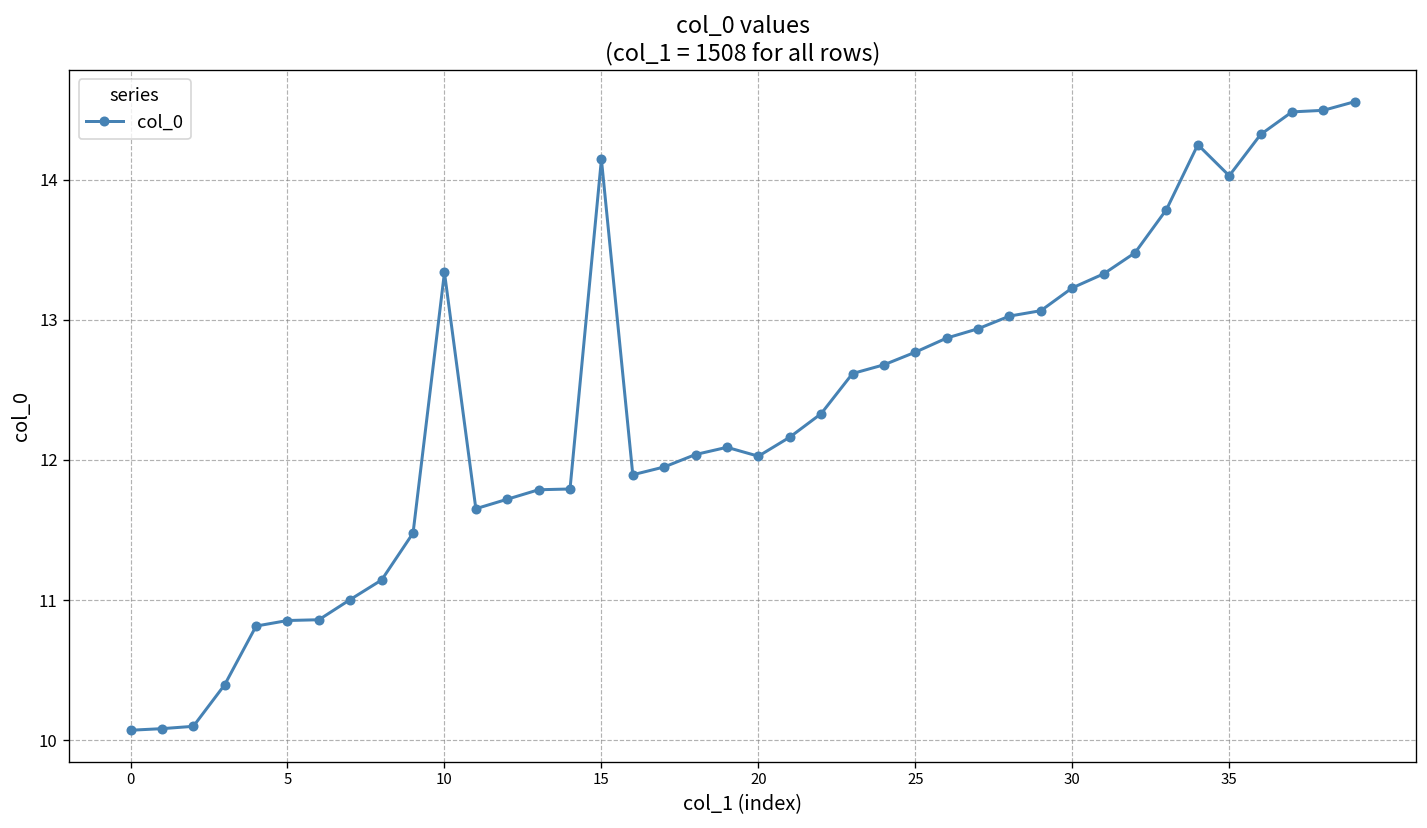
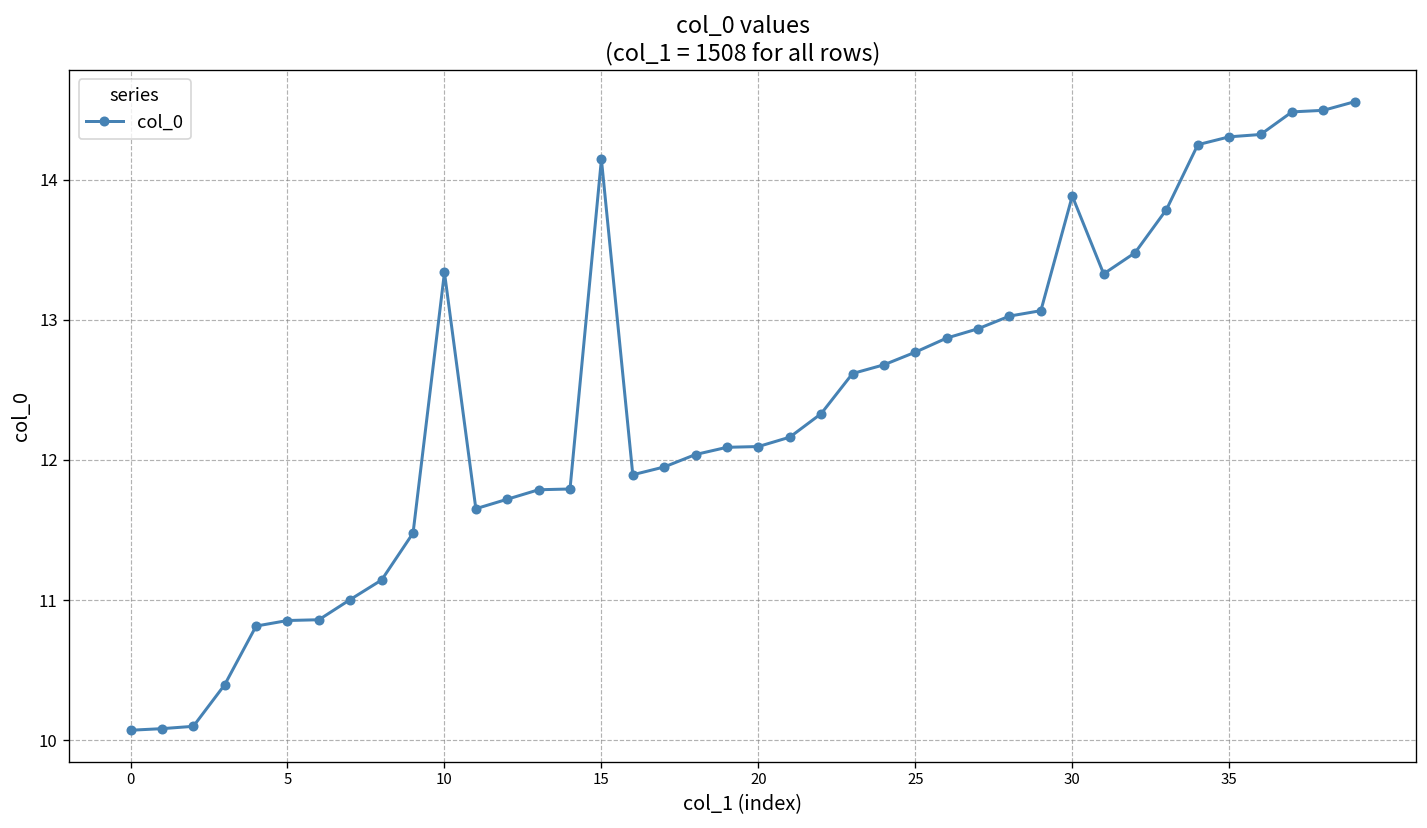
20: 12.03 -> 12.10
30: 13.23 -> 13.88
35: 14.03 -> 14.31
